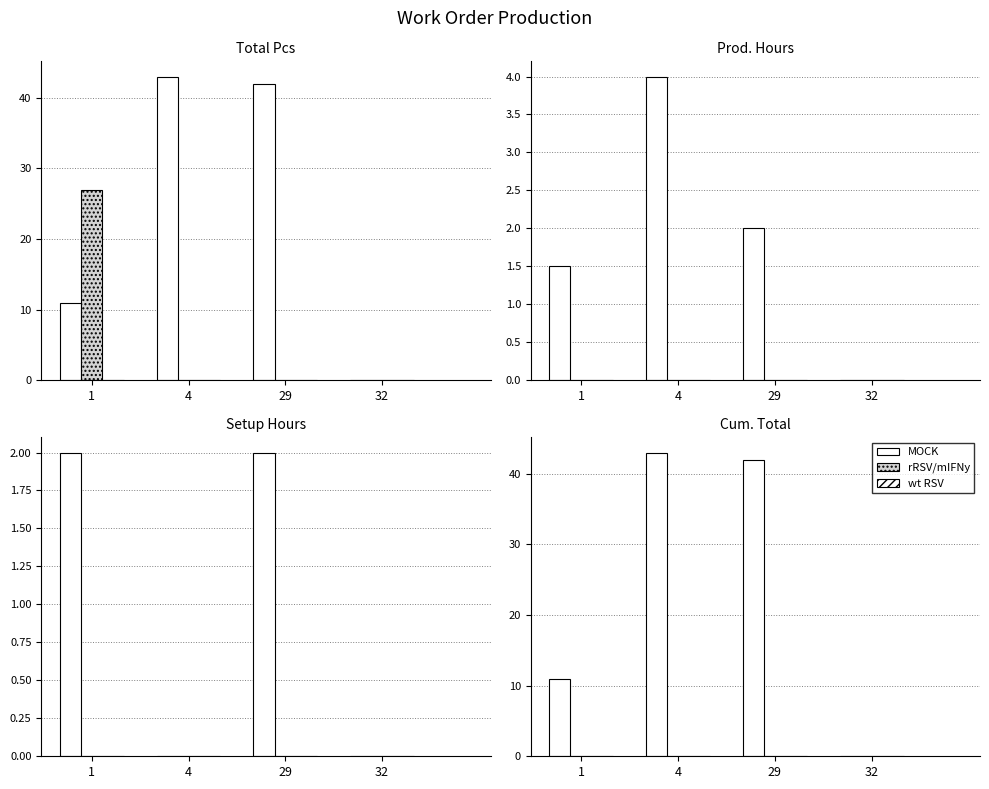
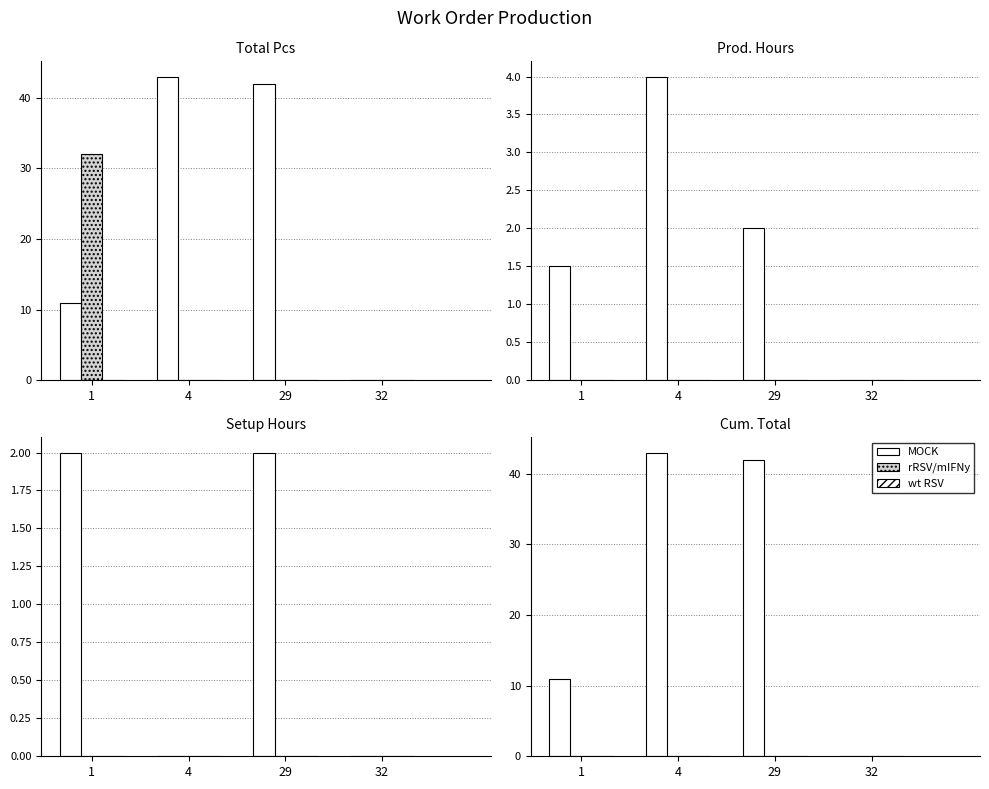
Total Pcs, rRSV/mIFNy, 1: 27 -> 32
